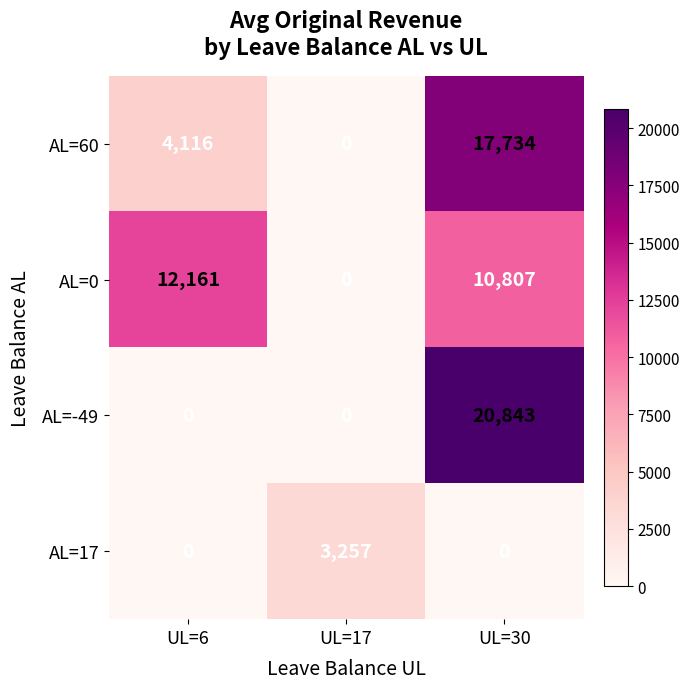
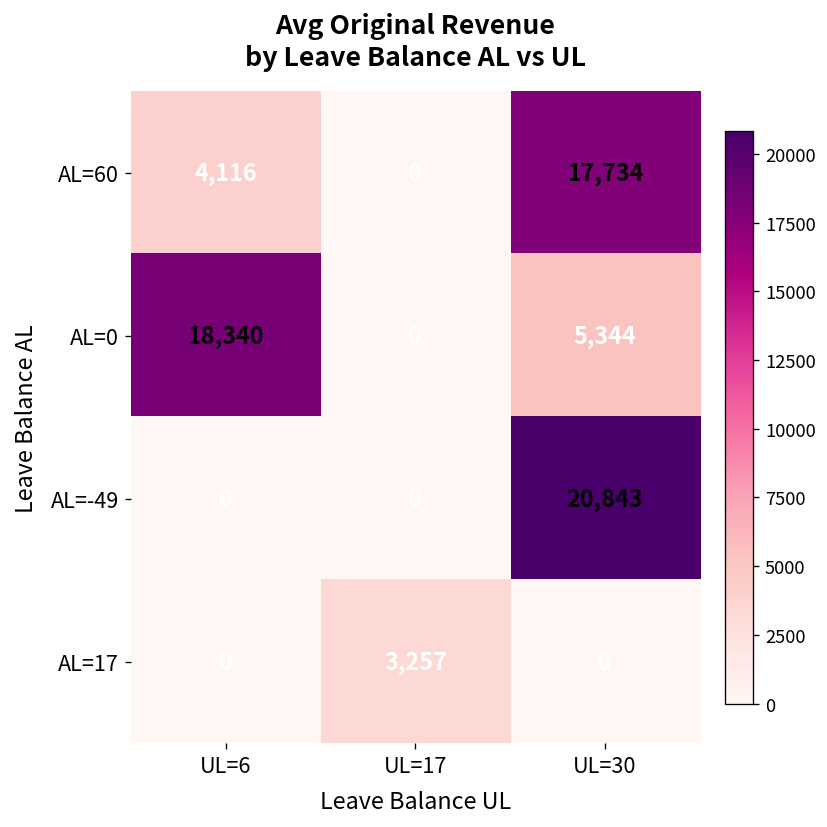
AL=0, UL=6: 12,161 -> 18,340
AL=0, UL=30: 10,807 -> 5,344
